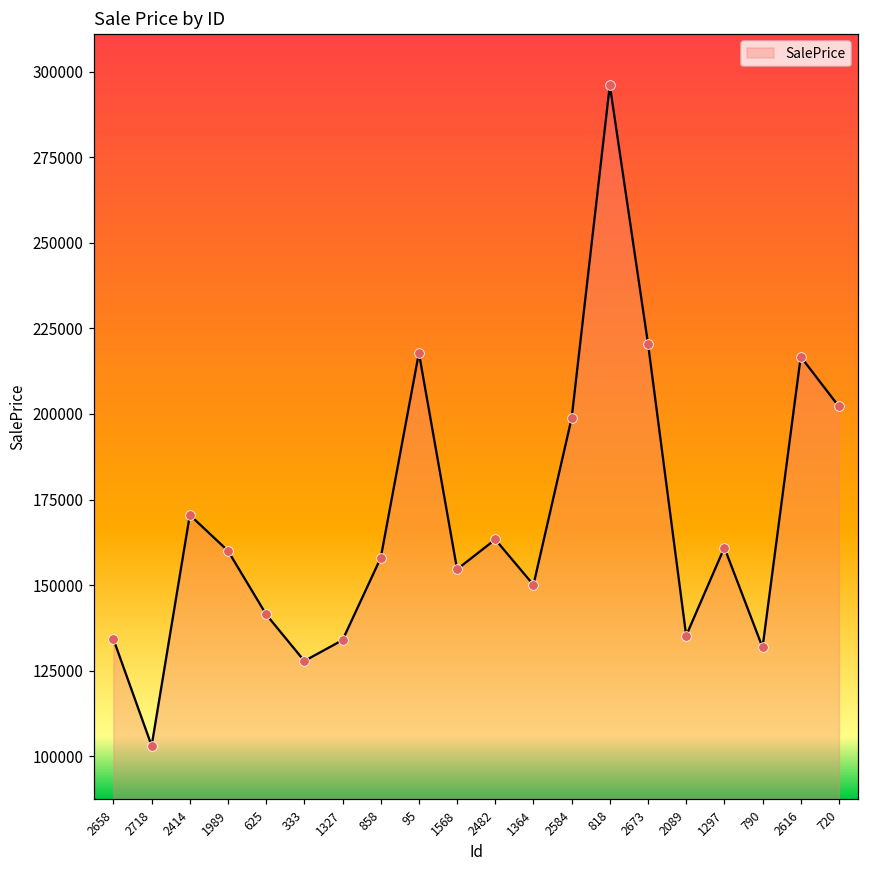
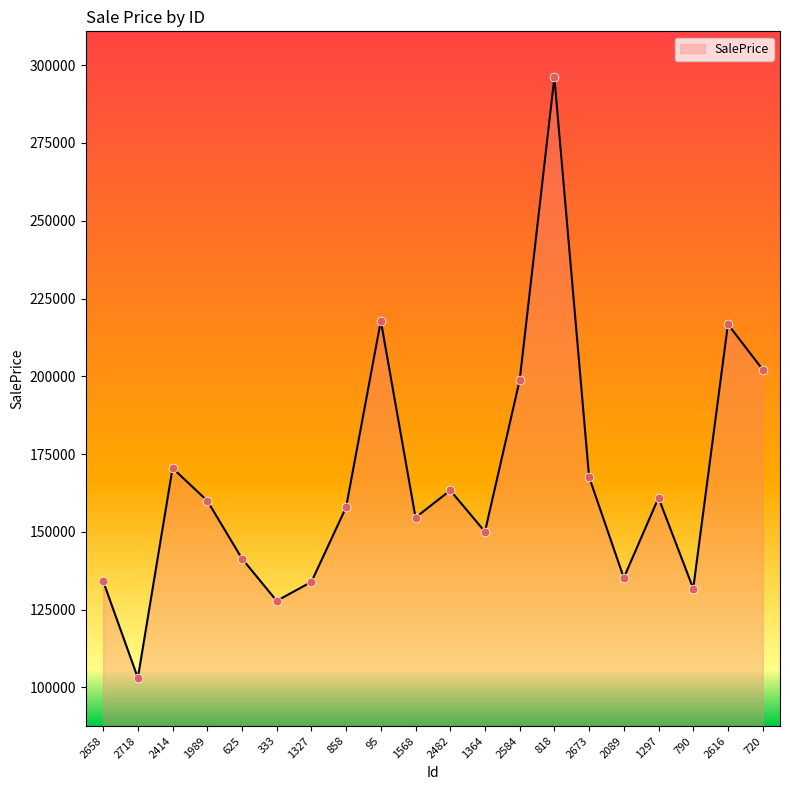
2673: 221000 -> 168000
